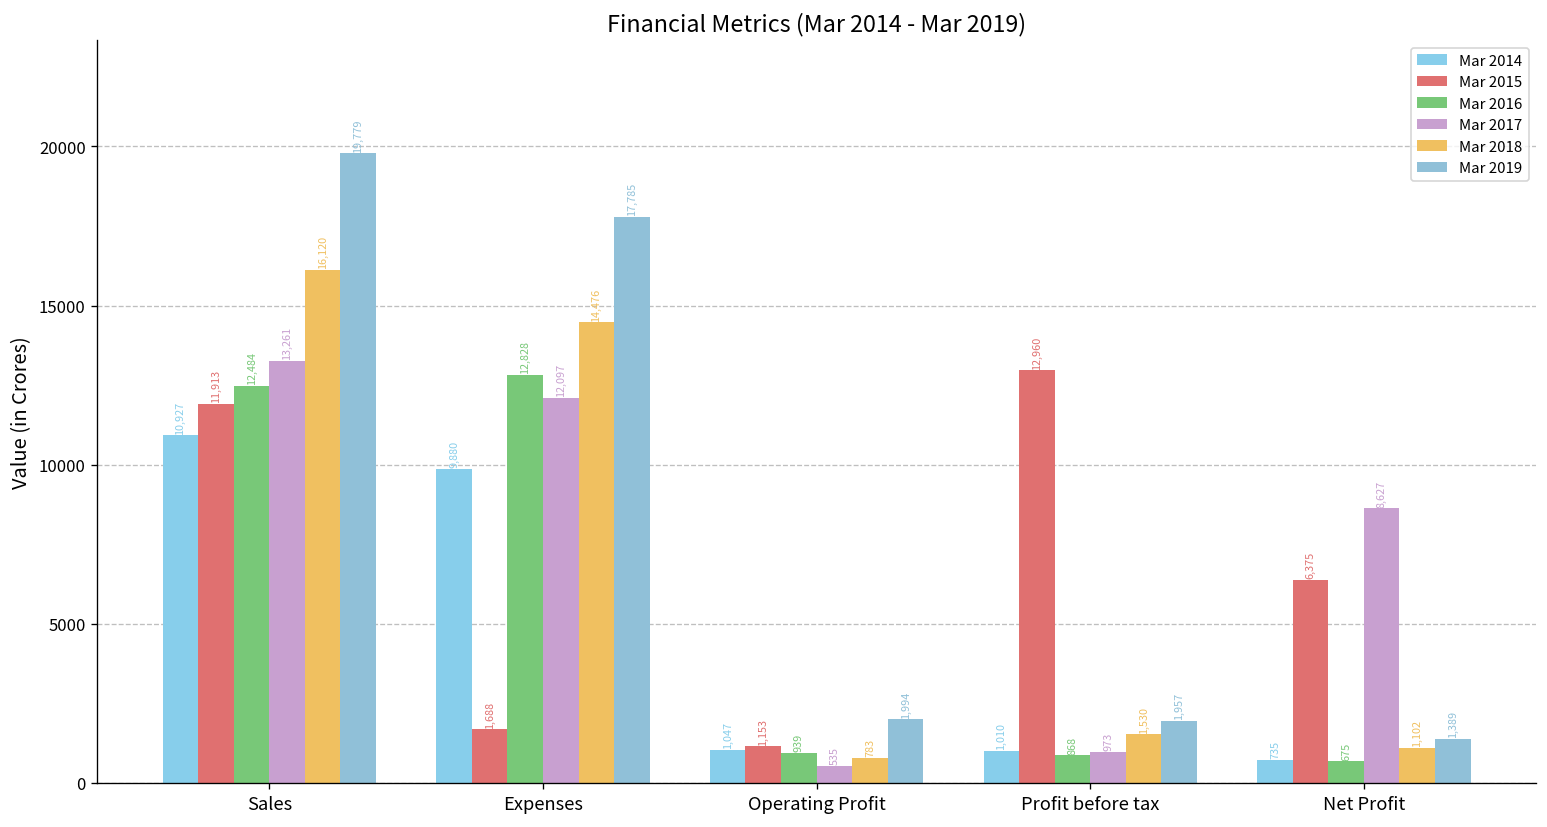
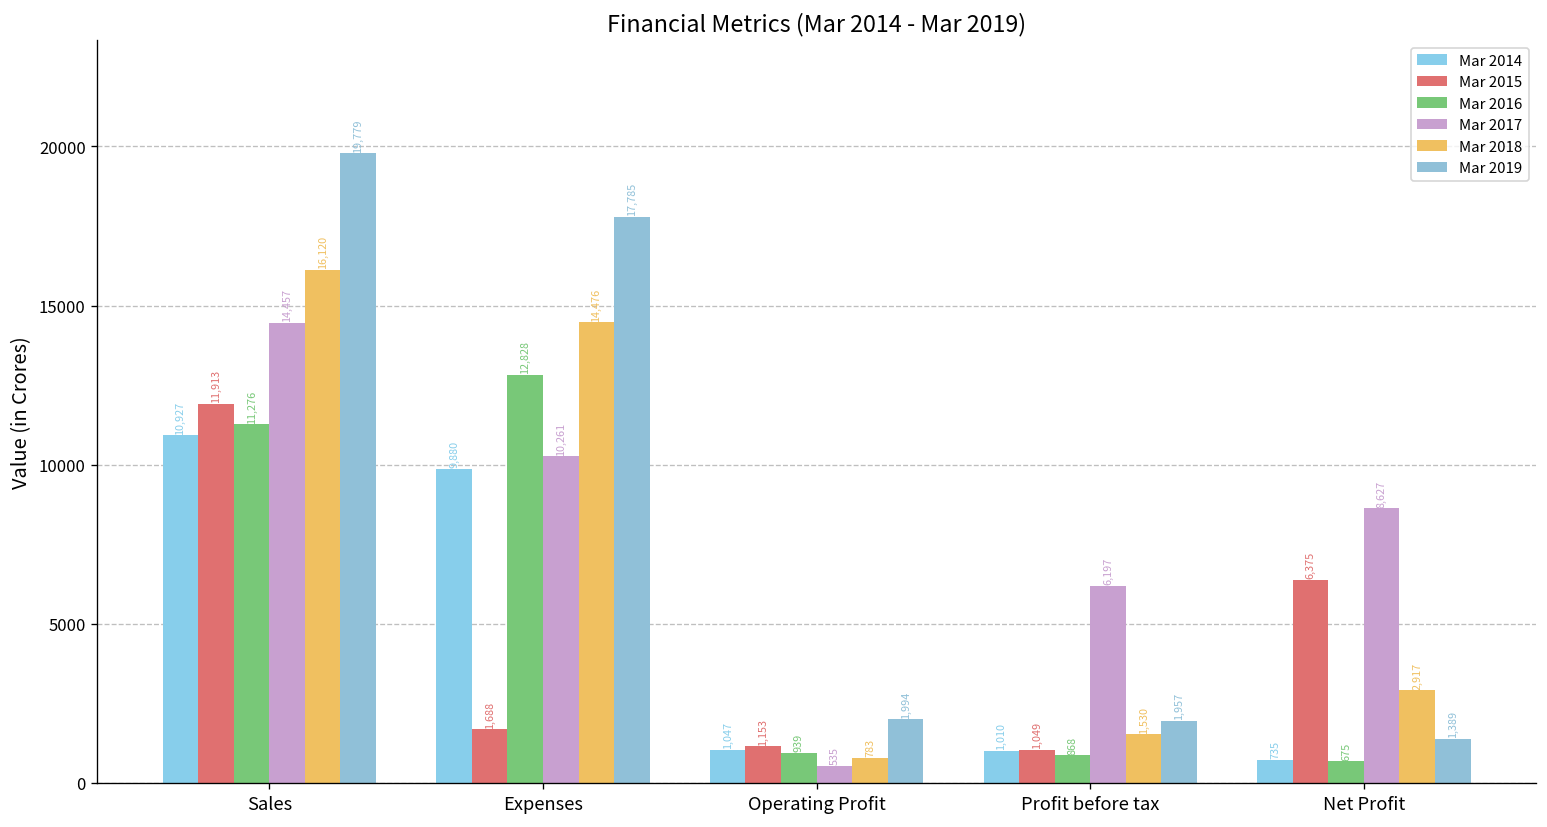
Mar 2016, Sales: 12,484 -> 11,276
Mar 2017, Sales: 13,261 -> 14,457
Mar 2017, Expenses: 12,097 -> 10,261
Mar 2015, Profit before tax: 12,960 -> 1,049
Mar 2017, Profit before tax: 973 -> 6,197
Mar 2018, Net Profit: 1,102 -> 2,917
